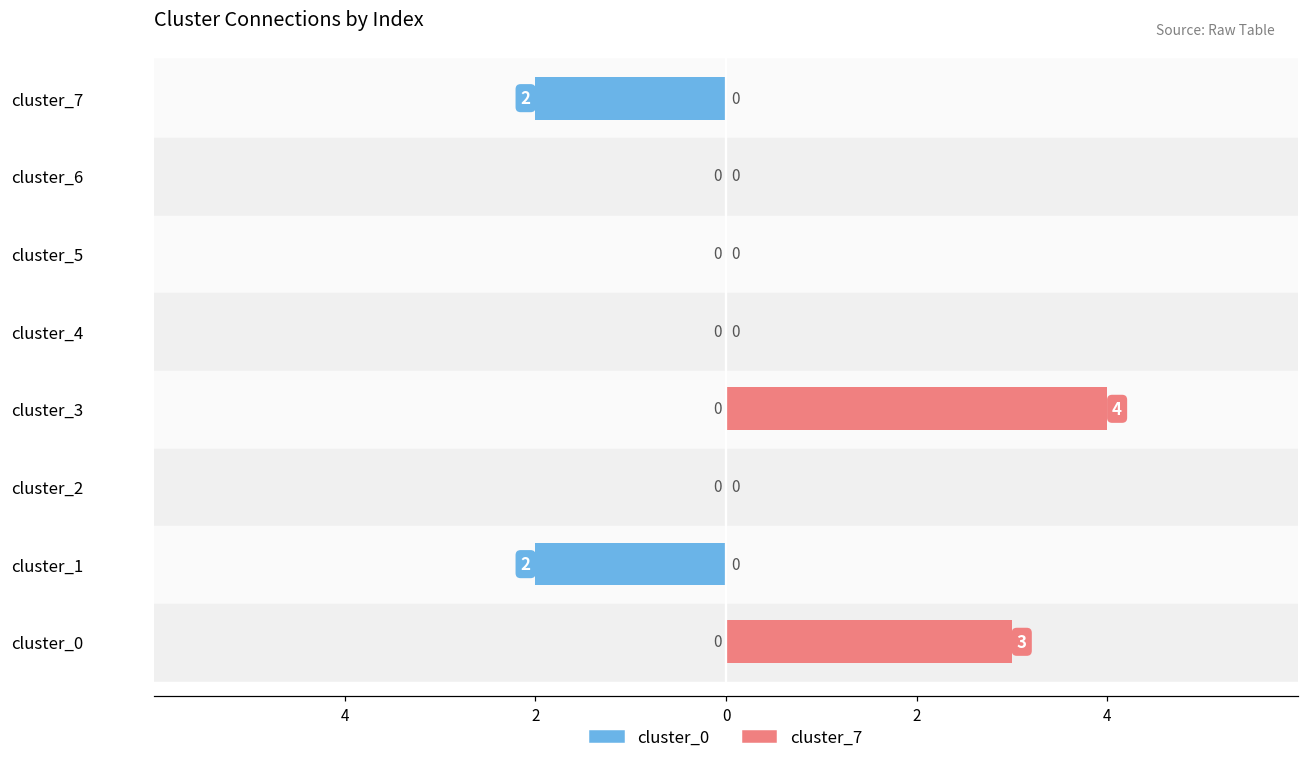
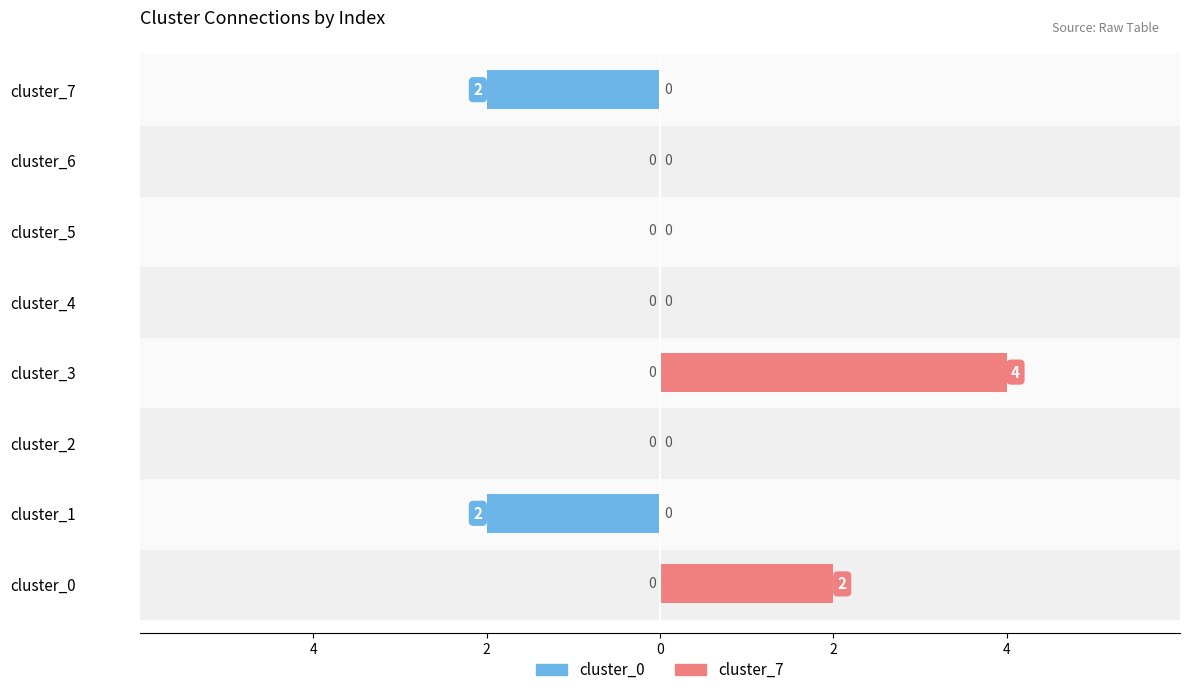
cluster_7, cluster_0: 3 -> 2
